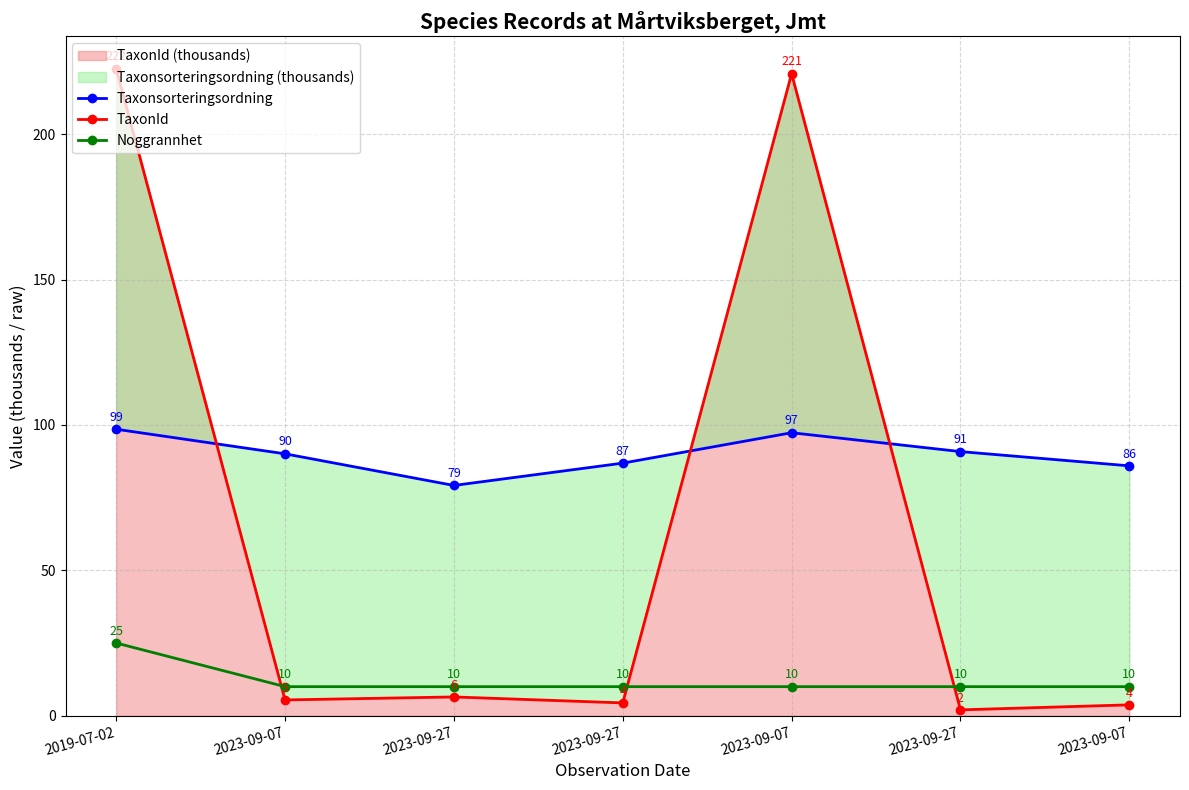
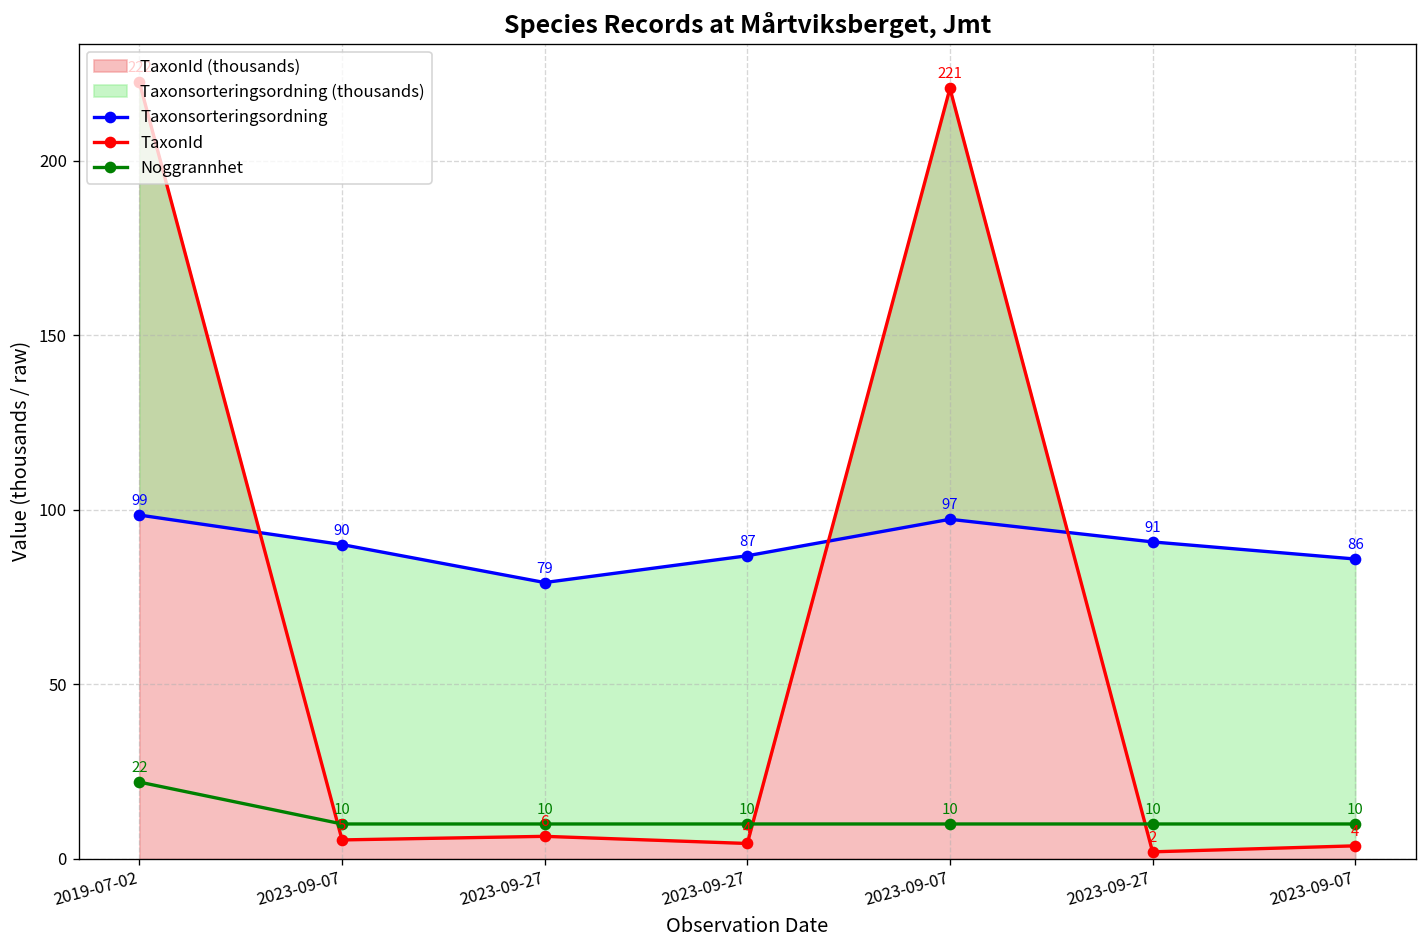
Noggrannhet, 2019-07-02: 25 -> 22
